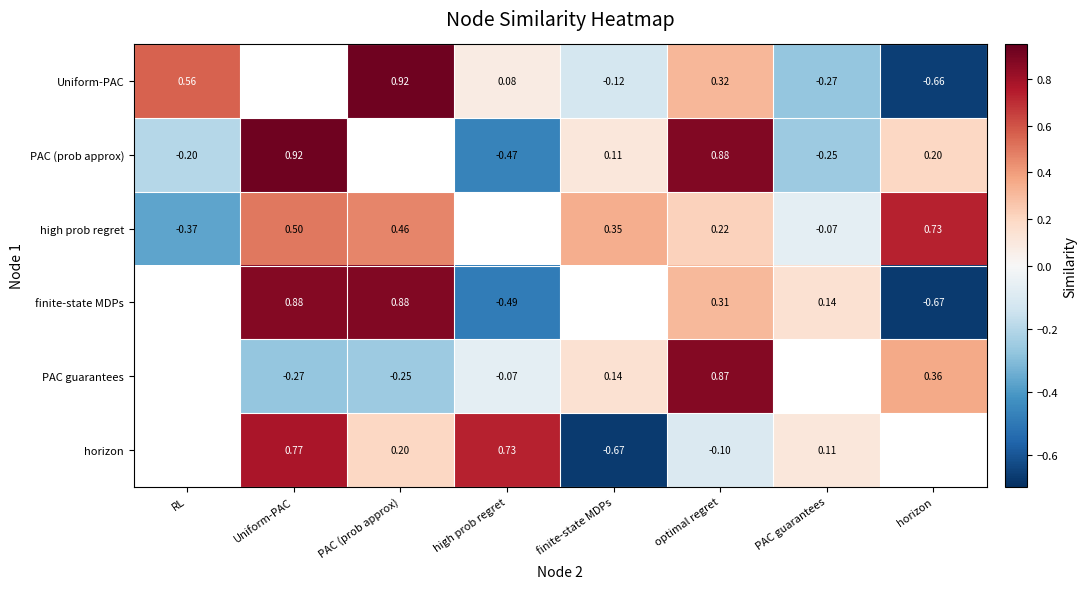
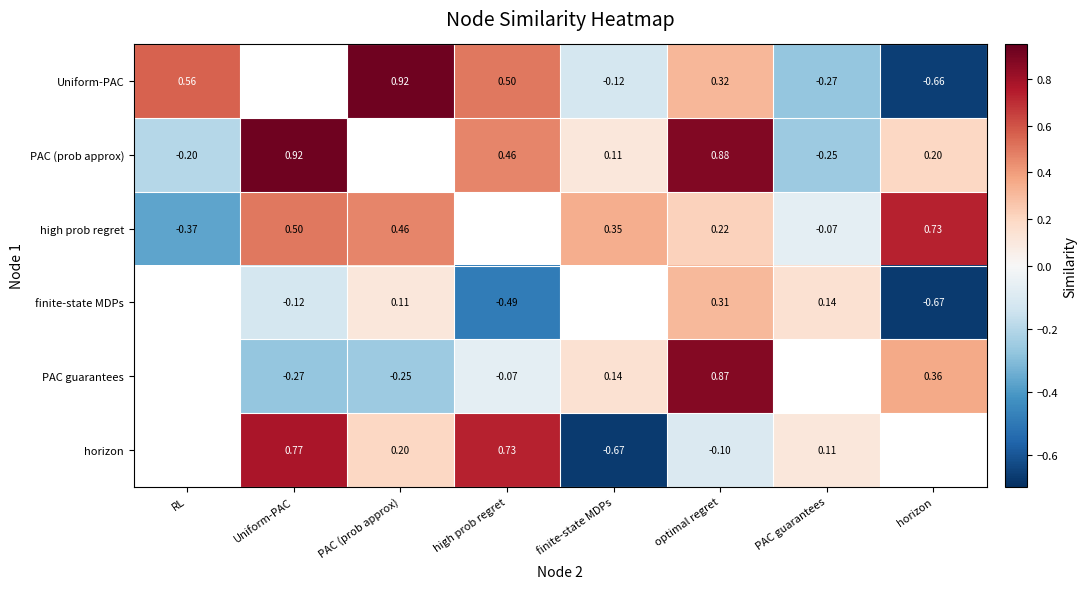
Uniform-PAC, high prob regret: 0.08 -> 0.50
PAC (prob approx), high prob regret: -0.47 -> 0.46
finite-state MDPs, Uniform-PAC: 0.88 -> -0.12
finite-state MDPs, PAC (prob approx): 0.88 -> 0.11
